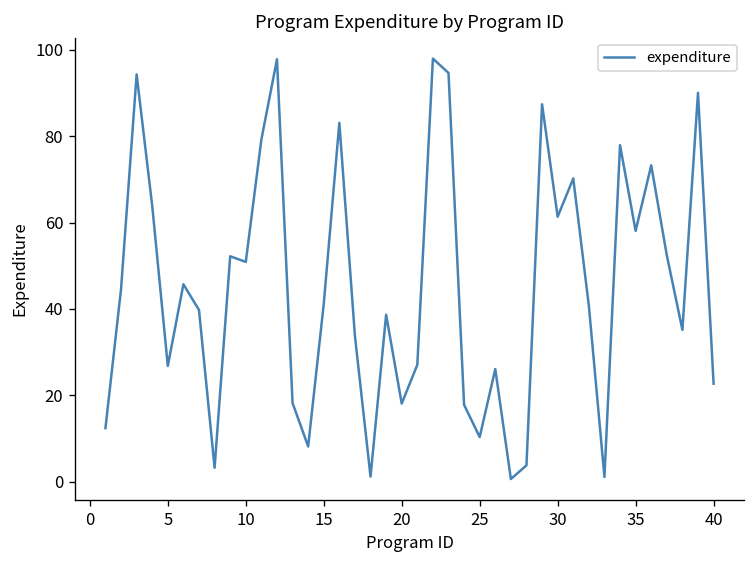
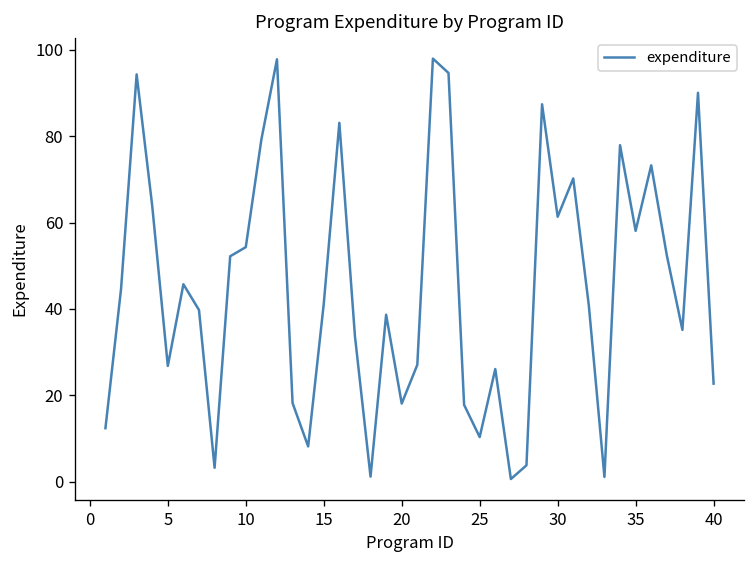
10: 51 -> 54
